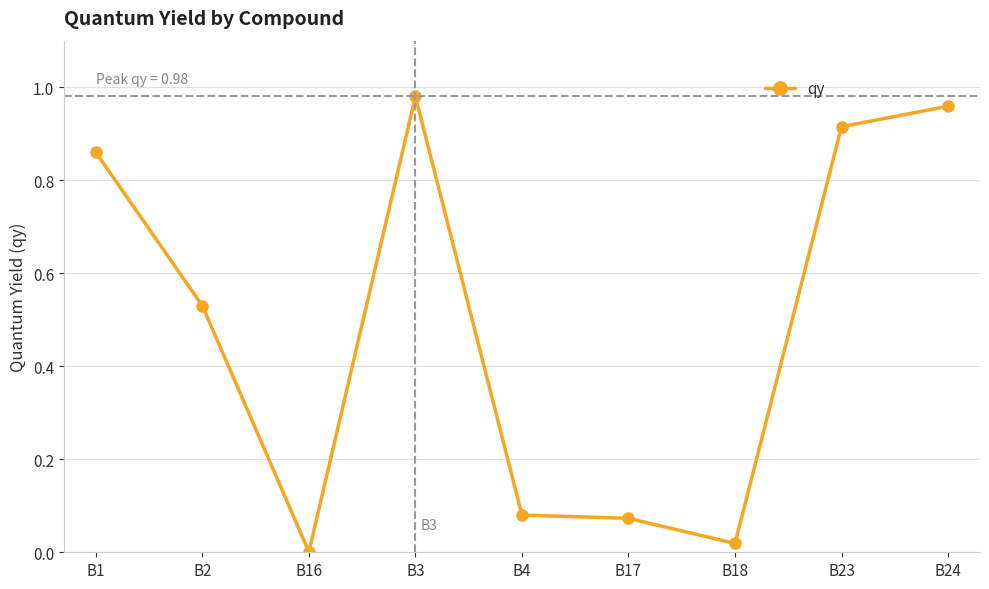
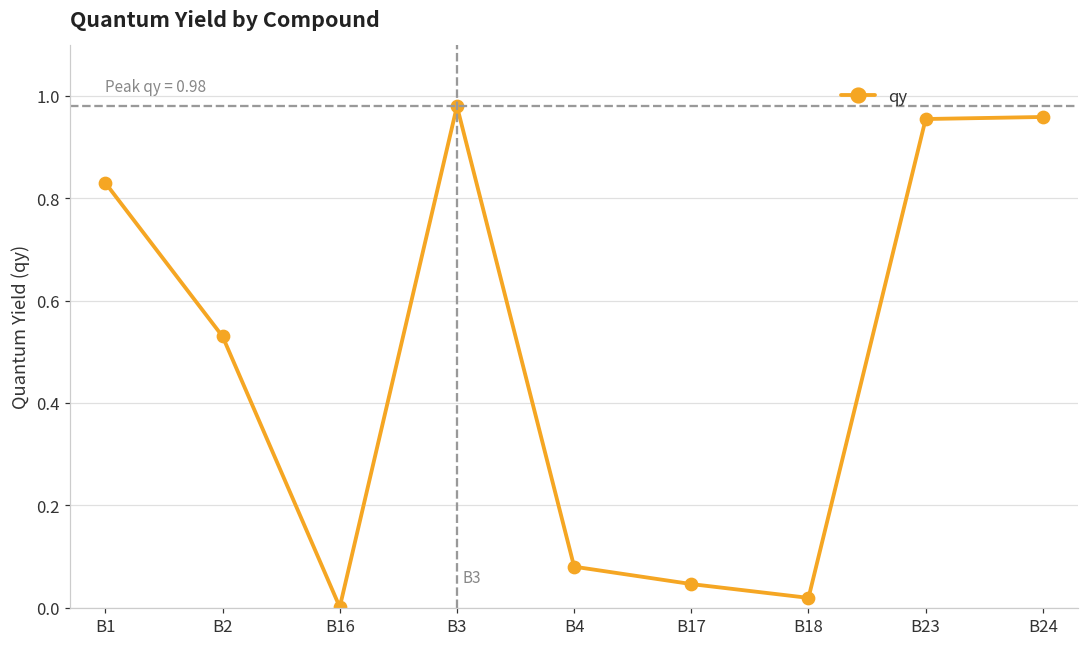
B1: 0.86 -> 0.83
B17: 0.07 -> 0.05
B23: 0.92 -> 0.96
